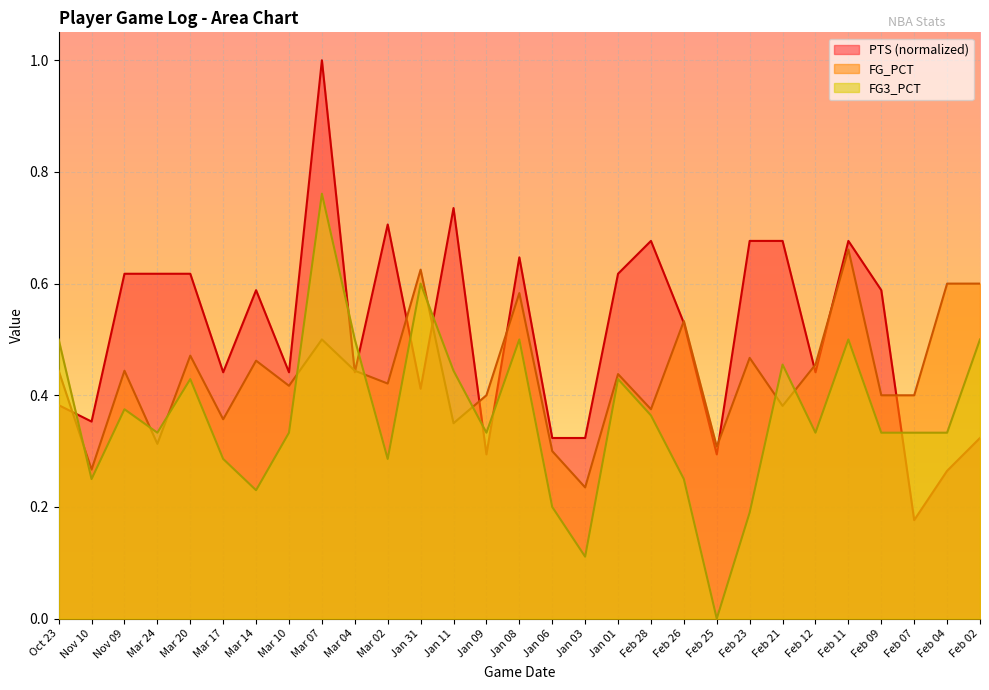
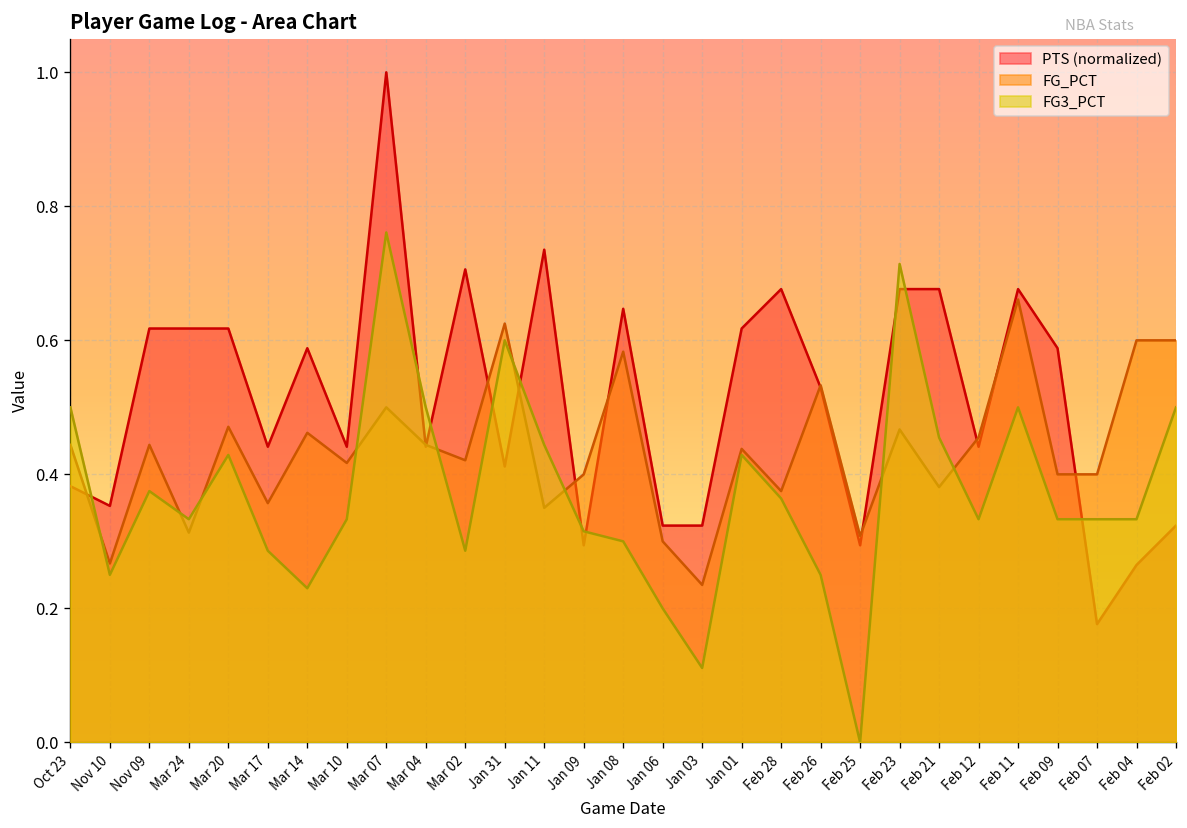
FG3_PCT, Jan 09: 0.33 -> 0.32
FG3_PCT, Jan 08: 0.5 -> 0.3
FG3_PCT, Feb 23: 0.19 -> 0.71
